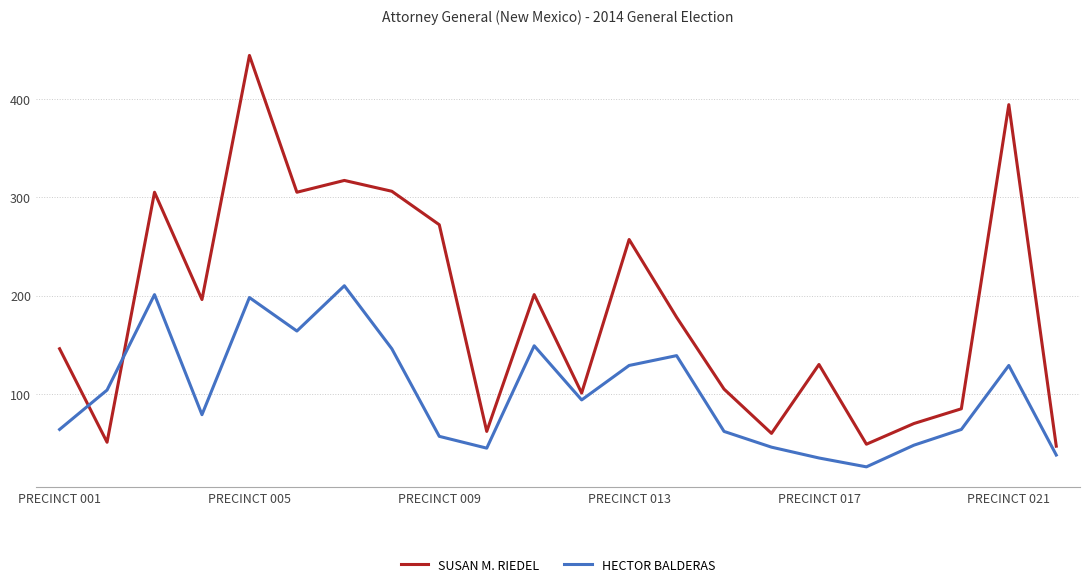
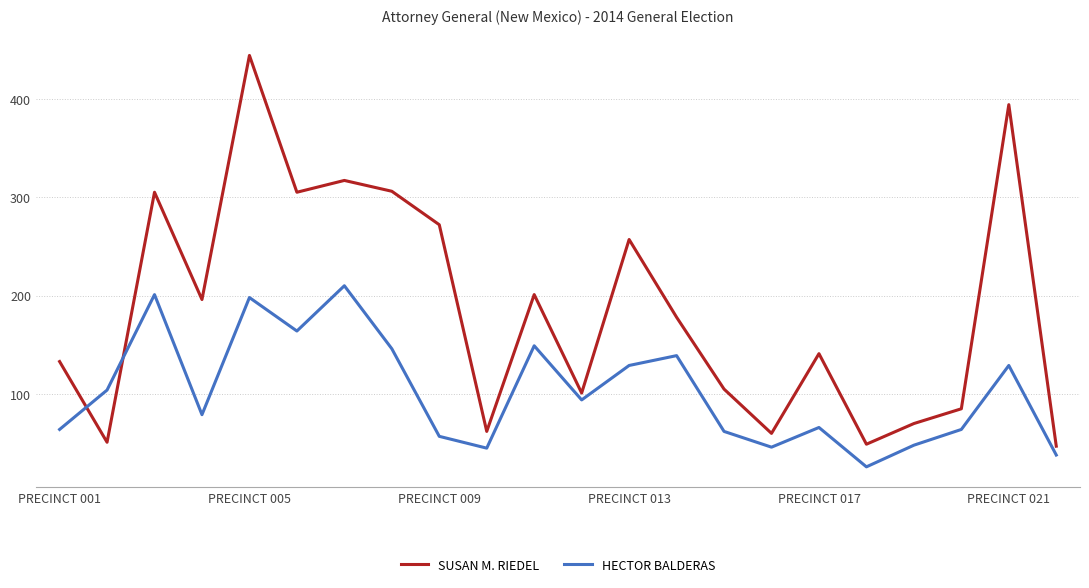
SUSAN M. RIEDEL, PRECINCT 001: 150 -> 130
SUSAN M. RIEDEL, PRECINCT 017: 130 -> 140
HECTOR BALDERAS, PRECINCT 017: 40 -> 70
